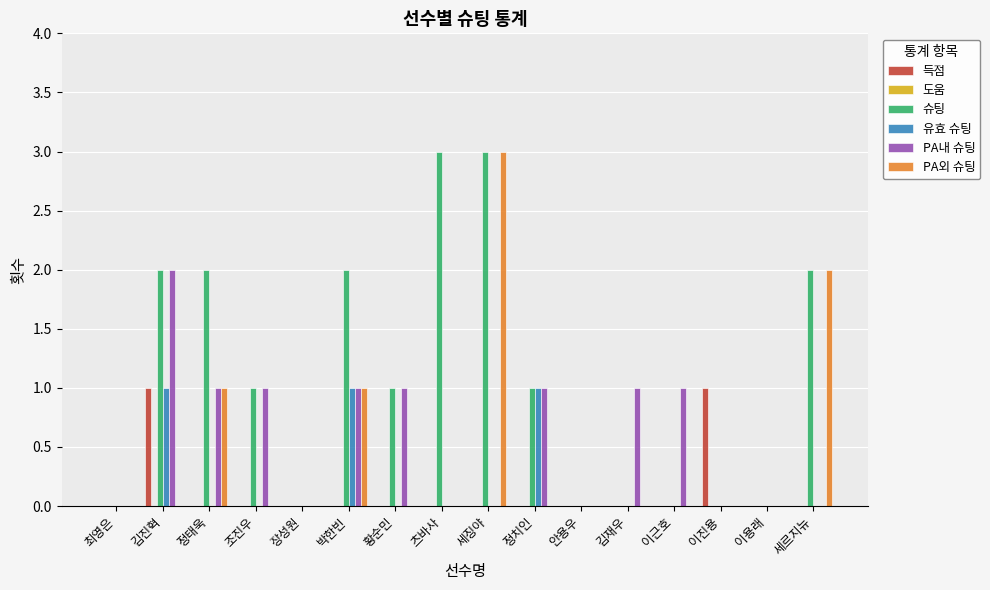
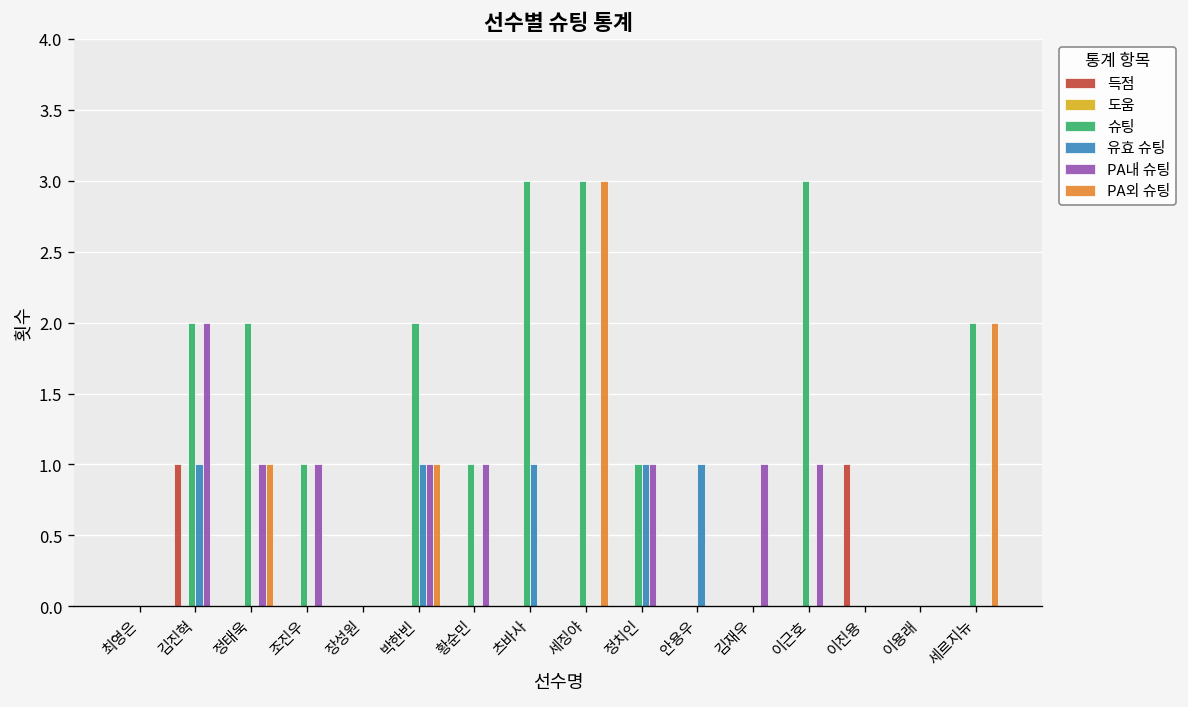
유효 슈팅, 츠바사: 0 -> 1
유효 슈팅, 안용우: 0 -> 1
슈팅, 이근호: 0 -> 3
